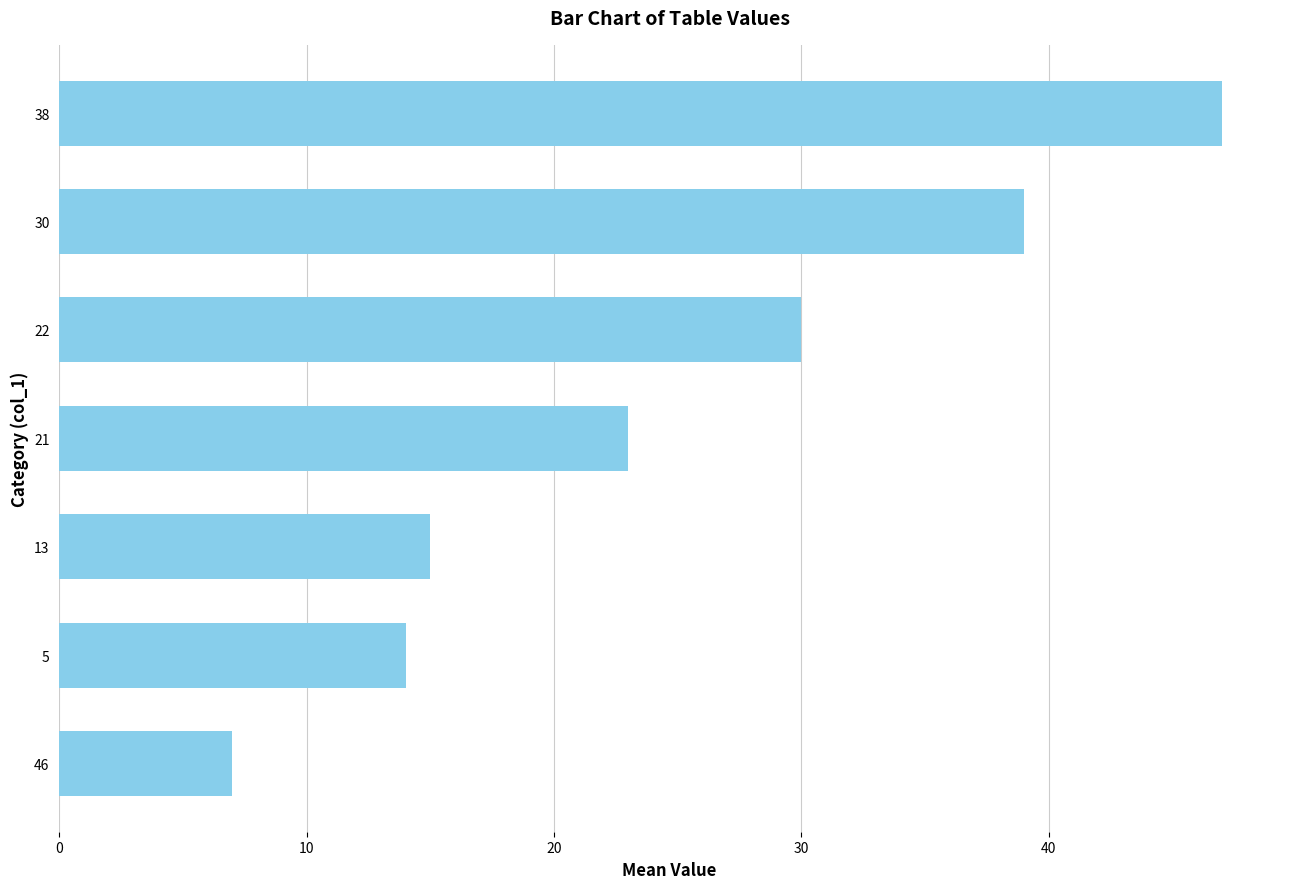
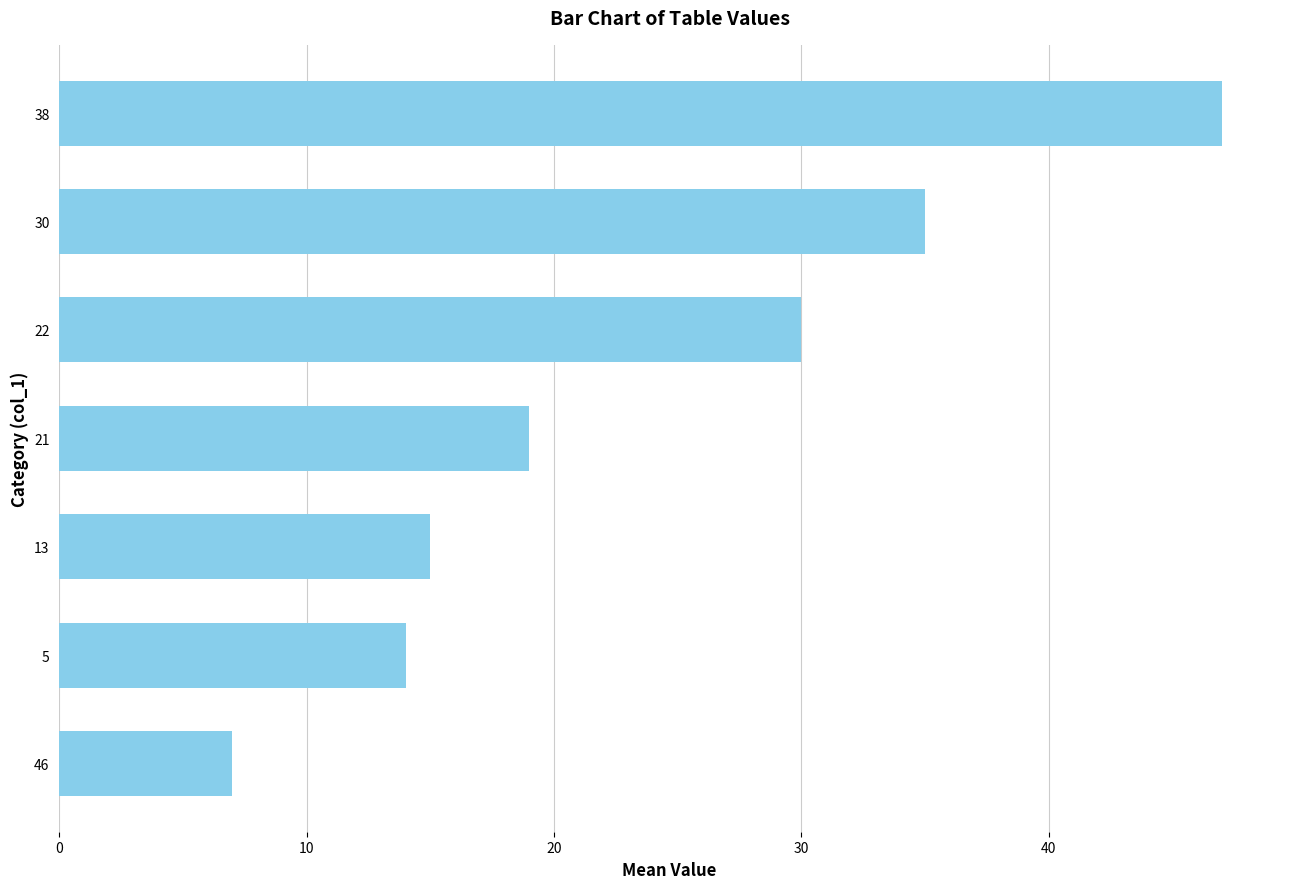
30: 39 -> 35
21: 23 -> 19
